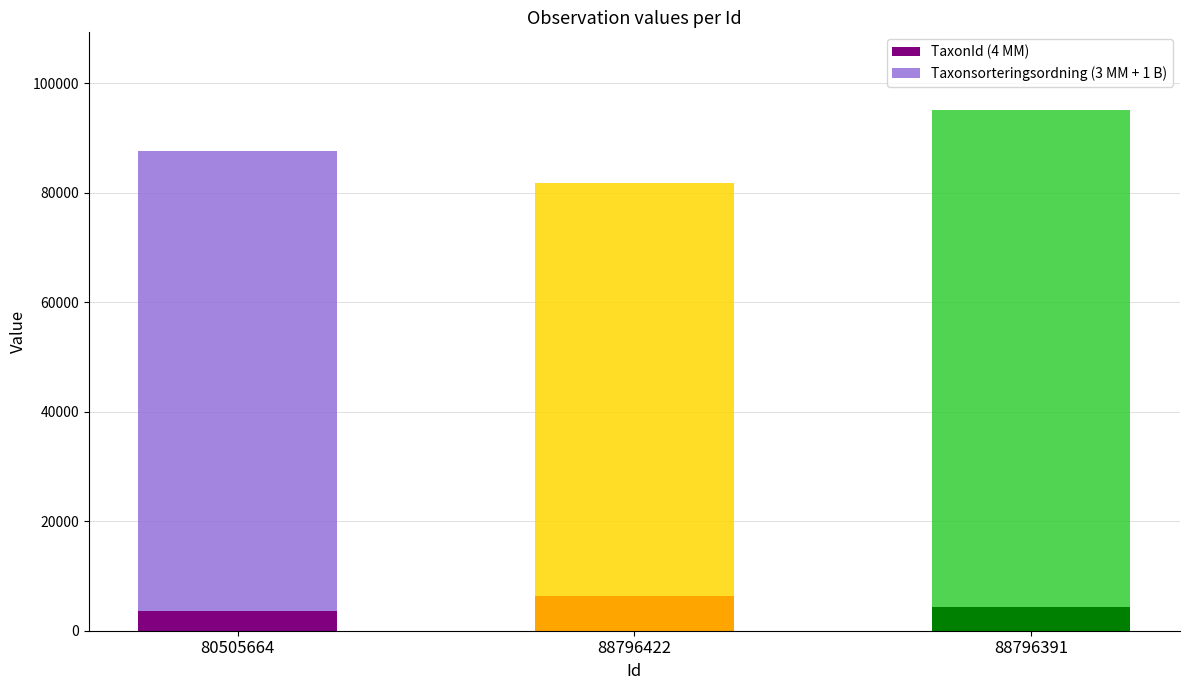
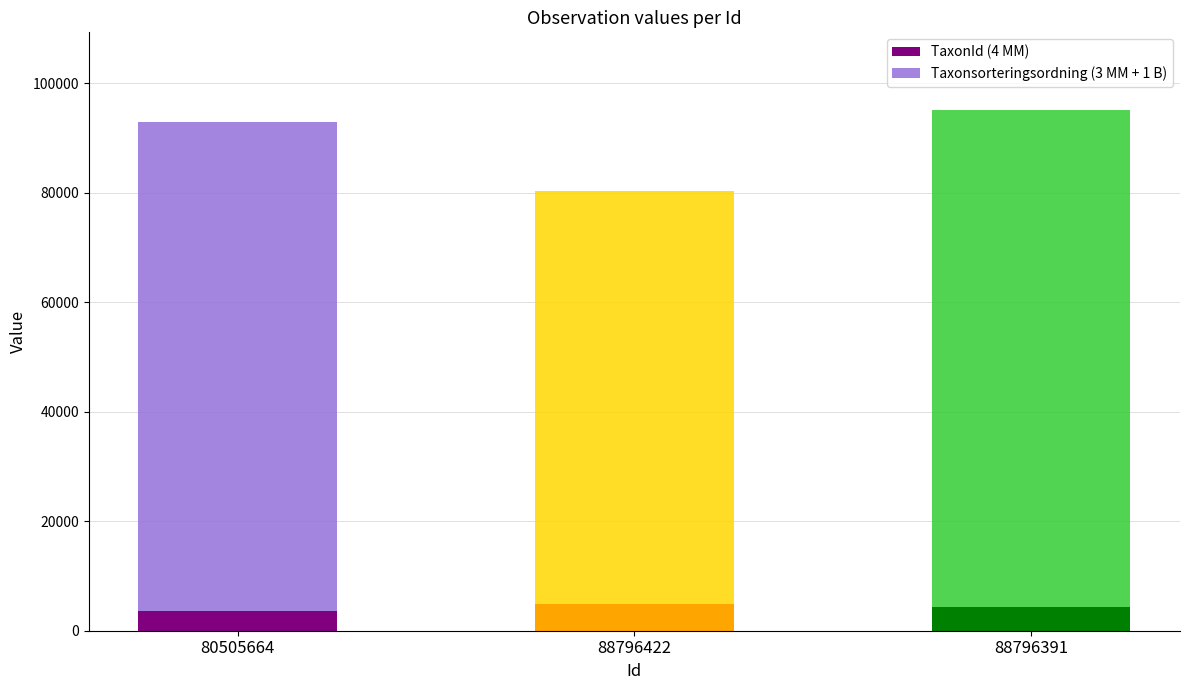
Taxonsorteringsordning (3 MM + 1 B), 80505664: 84000 -> 89000
TaxonId (4 MM), 88796422: 6000 -> 5000
